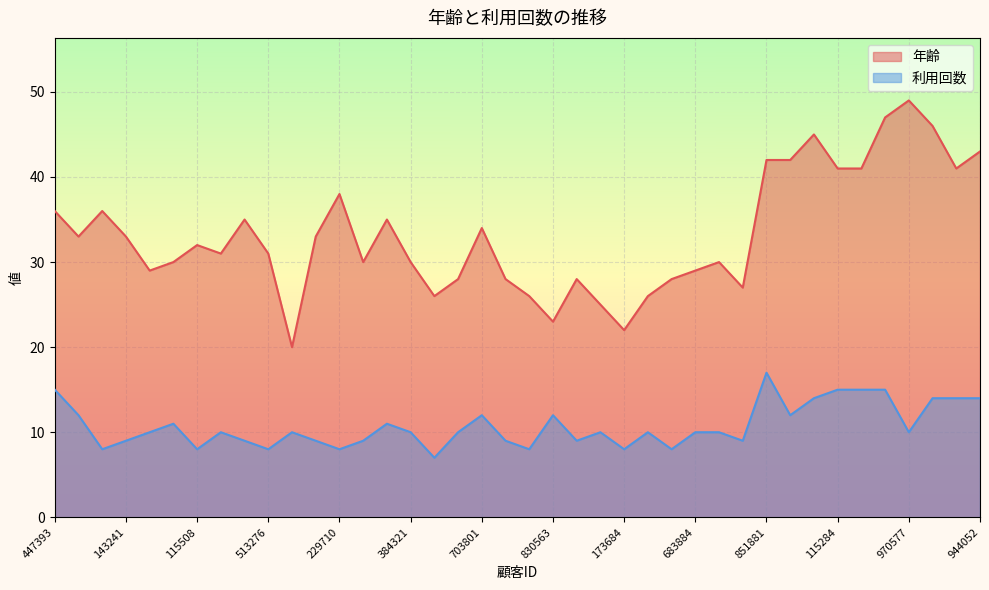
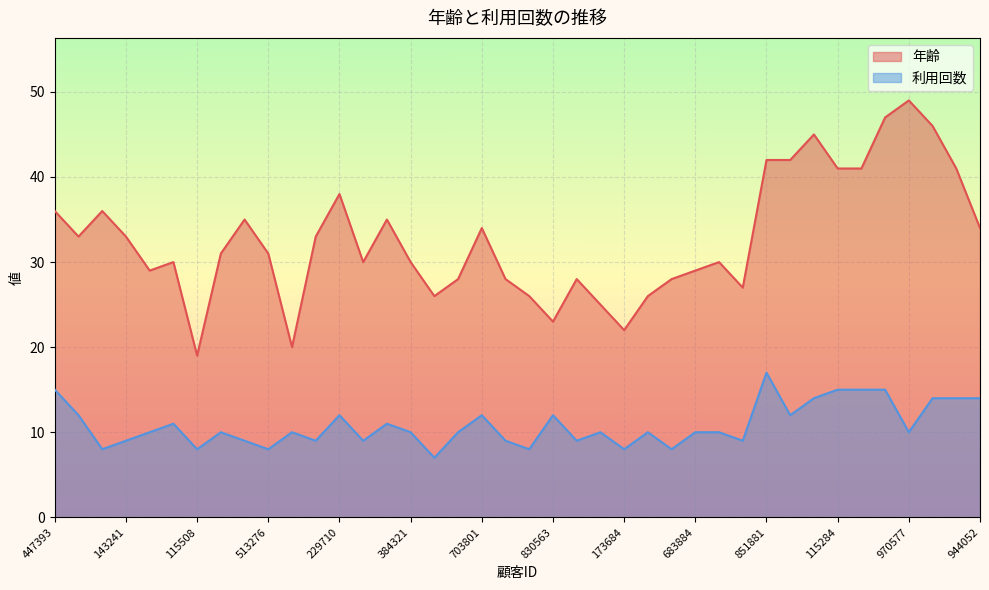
年齢, 115508: 32 -> 19
利用回数, 229710: 8 -> 12
年齢, 944052: 43 -> 34
